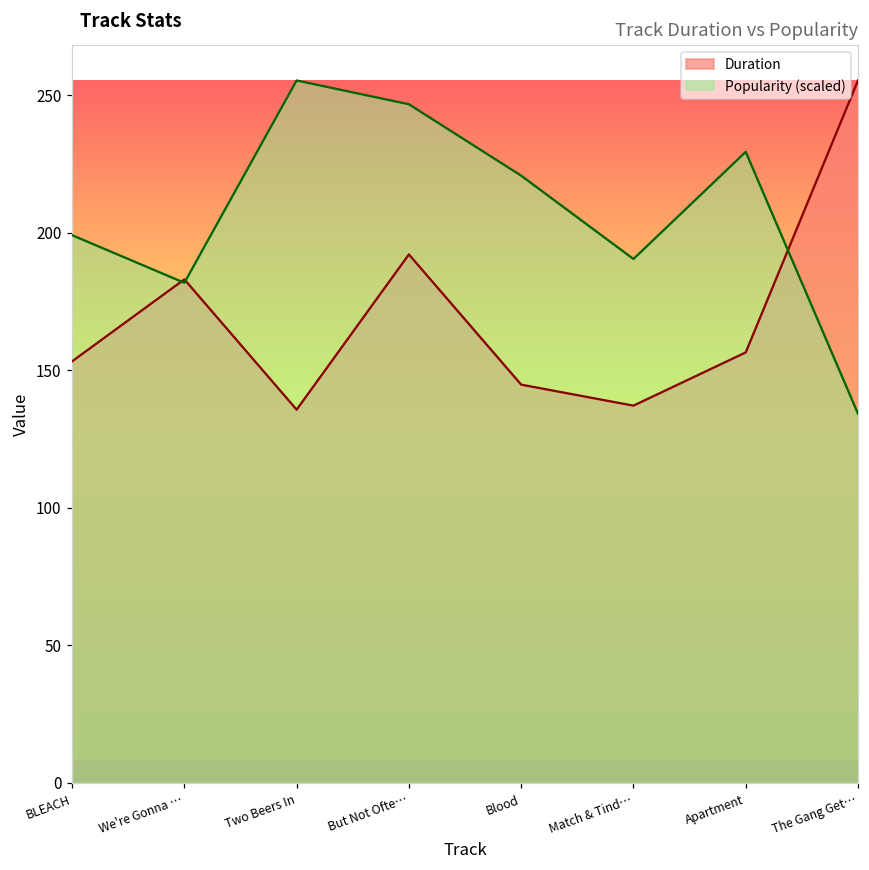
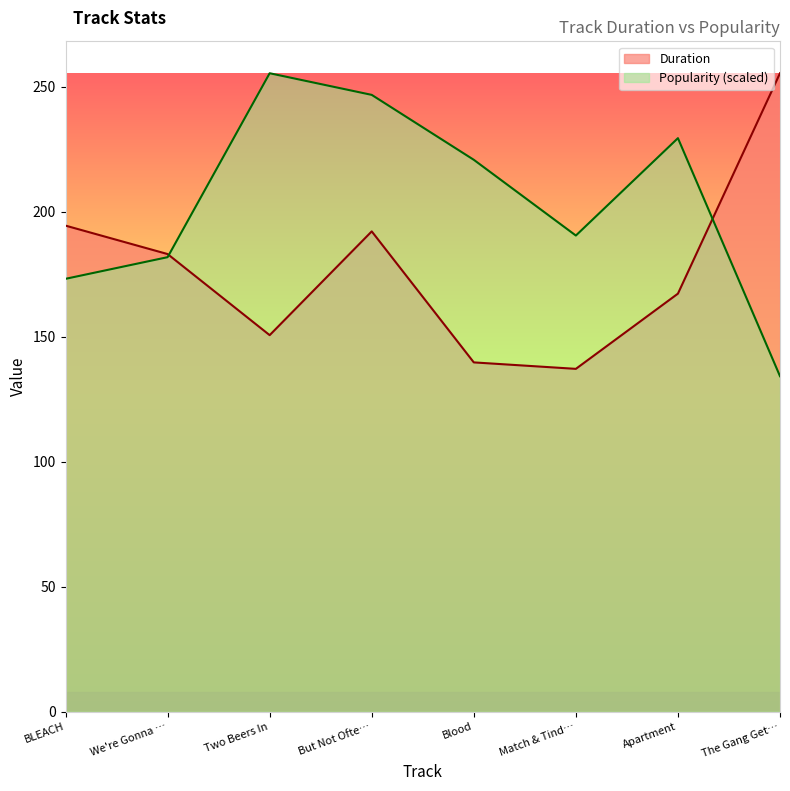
Duration, BLEACH: 153 -> 194
Popularity (scaled), BLEACH: 199 -> 173
Duration, Two Beers In: 136 -> 151
Duration, Blood: 145 -> 140
Duration, Apartment: 156 -> 167
